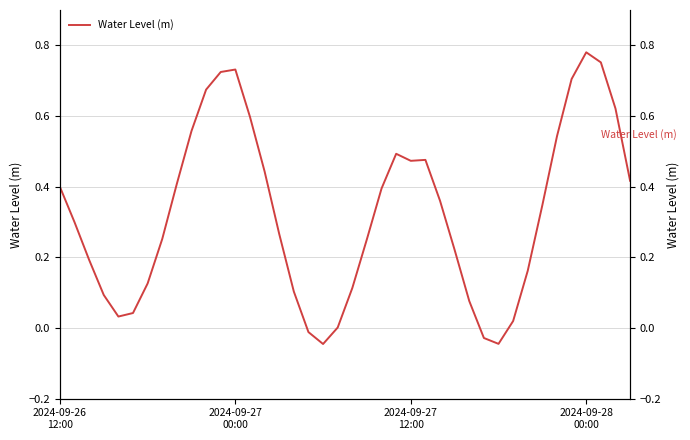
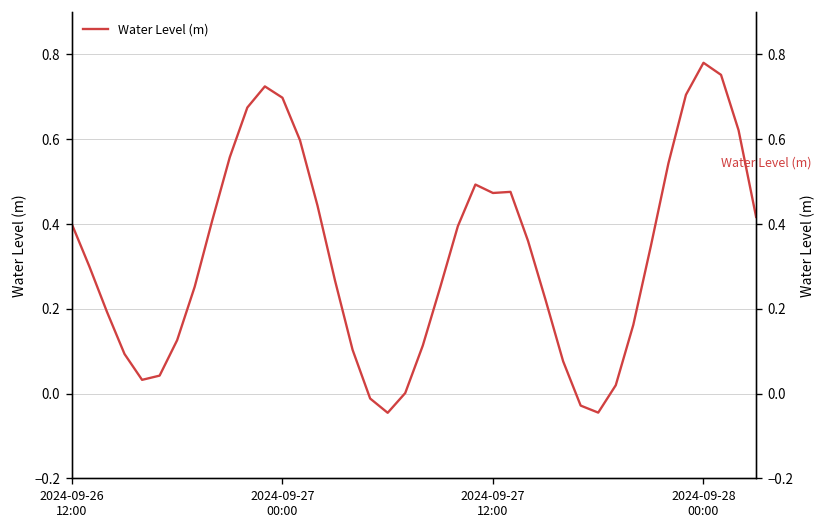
2024-09-27 00:00: 0.73 -> 0.70
